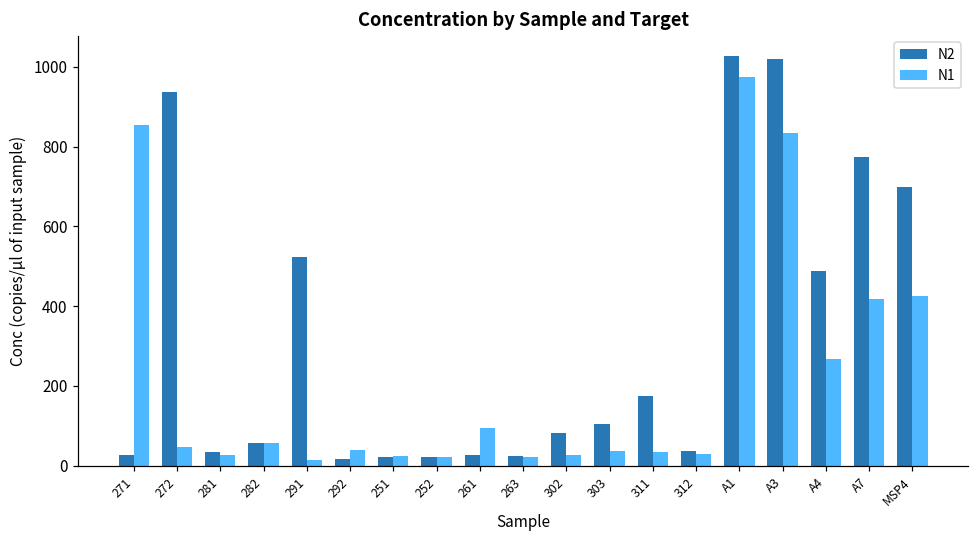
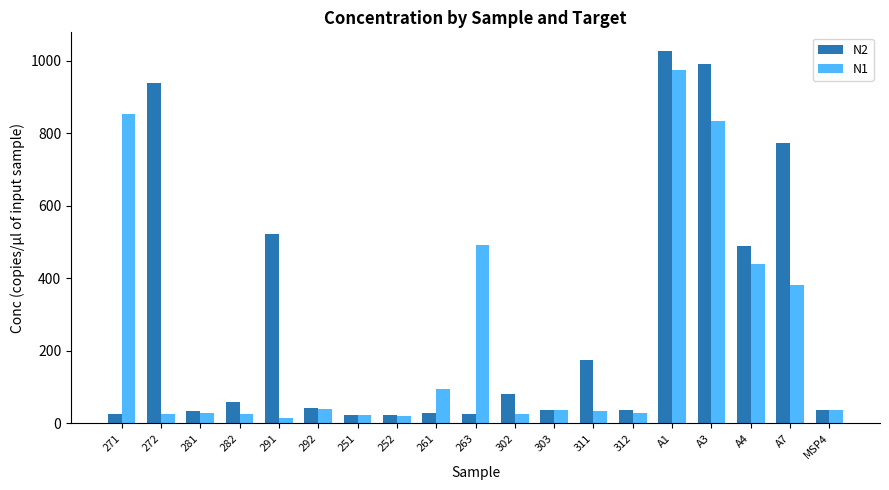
N1, 272: 50 -> 30
N1, 282: 60 -> 30
N2, 292: 20 -> 40
N1, 263: 20 -> 490
N2, 303: 110 -> 40
N2, A3: 1020 -> 990
N1, A4: 270 -> 440
N1, A7: 420 -> 380
N2, MSP4: 700 -> 40
N1, MSP4: 430 -> 40
